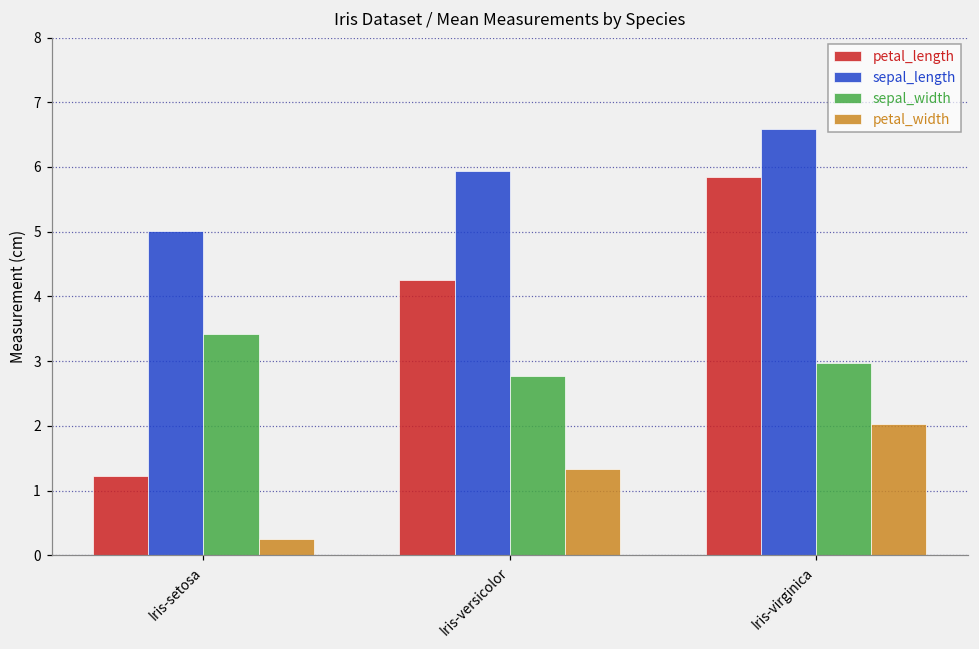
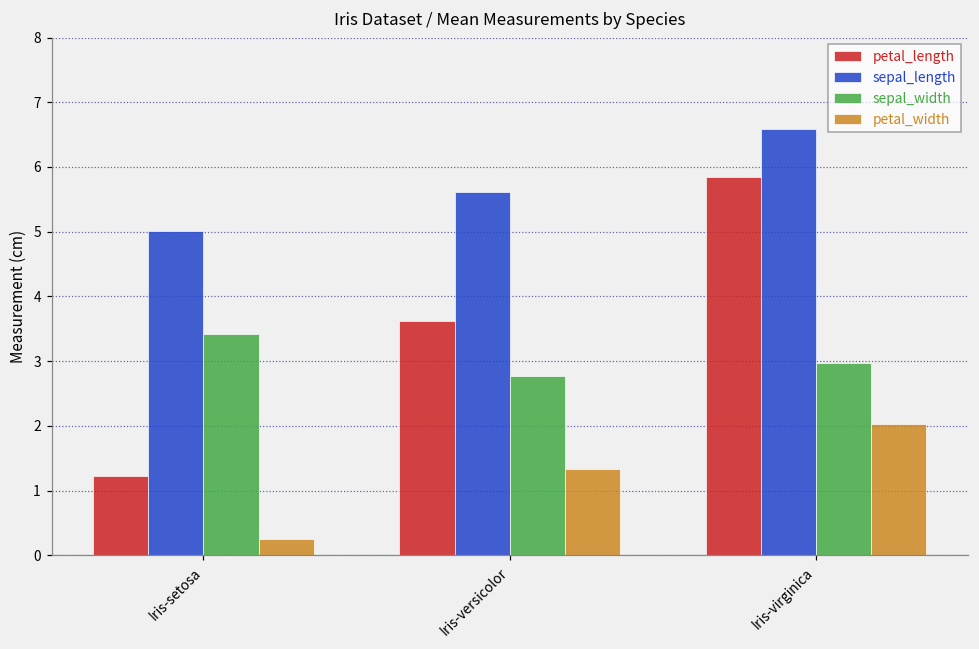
petal_length, Iris-versicolor: 4.3 -> 3.6
sepal_length, Iris-versicolor: 5.9 -> 5.6
